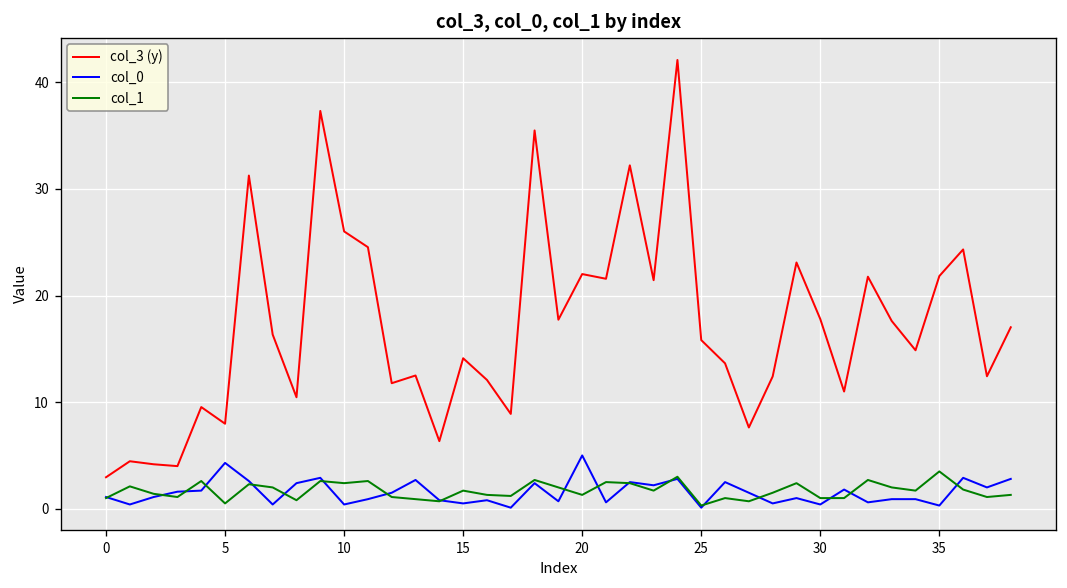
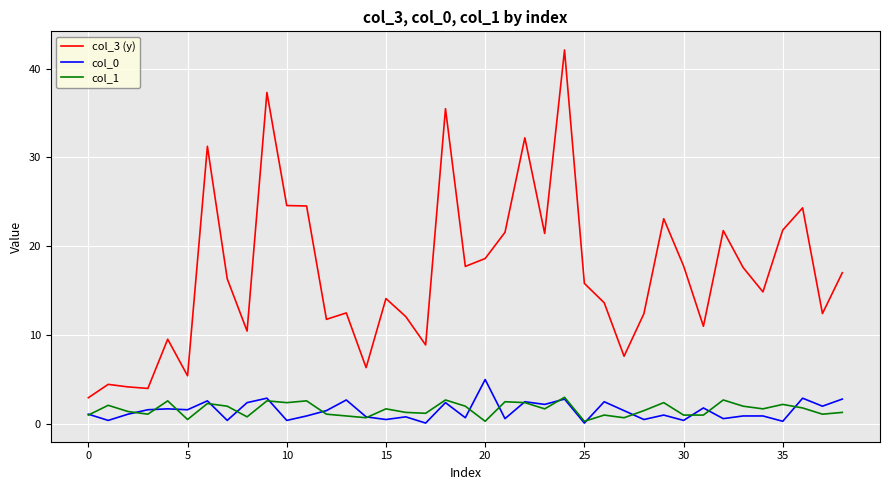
col_3 (y), 5: 8 -> 5
col_0, 5: 4 -> 2
col_3 (y), 10: 26 -> 25
col_3 (y), 20: 22 -> 19
col_1, 20: 1 -> 0
col_1, 35: 4 -> 2
